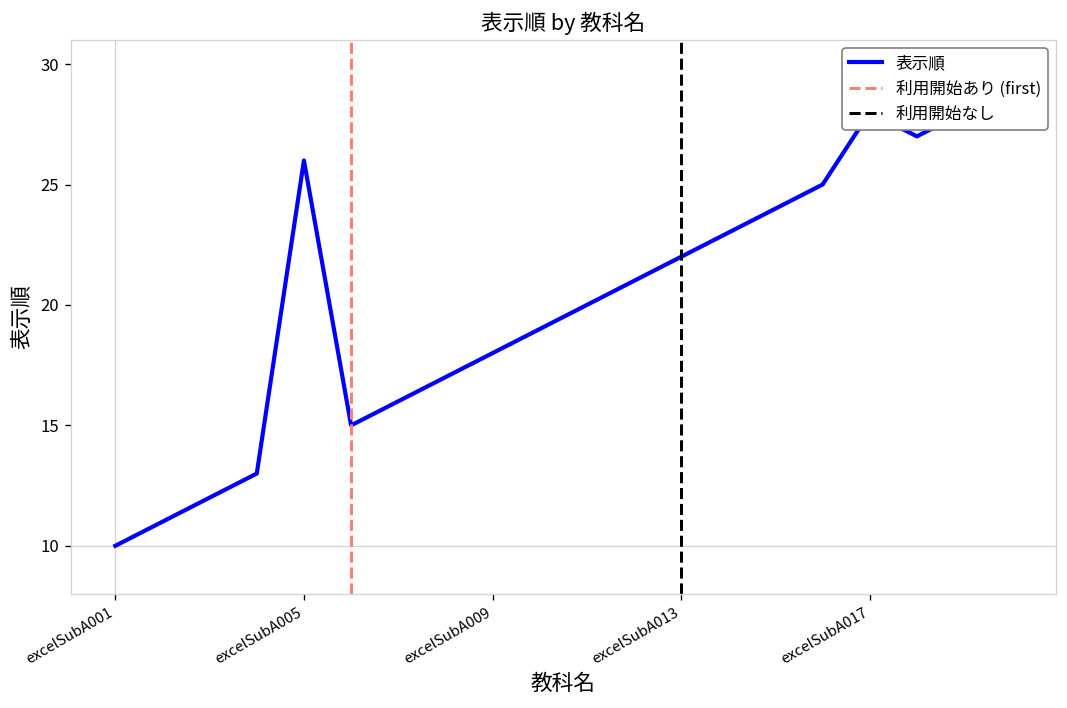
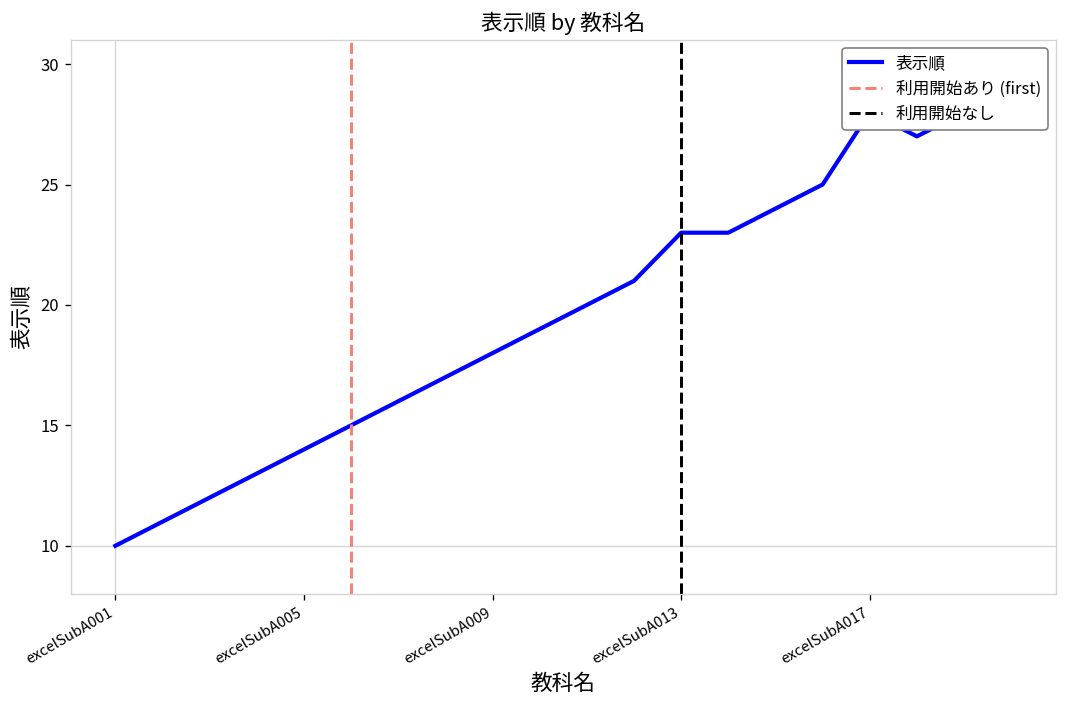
excelSubA005: 26 -> 14
excelSubA013: 22 -> 23
